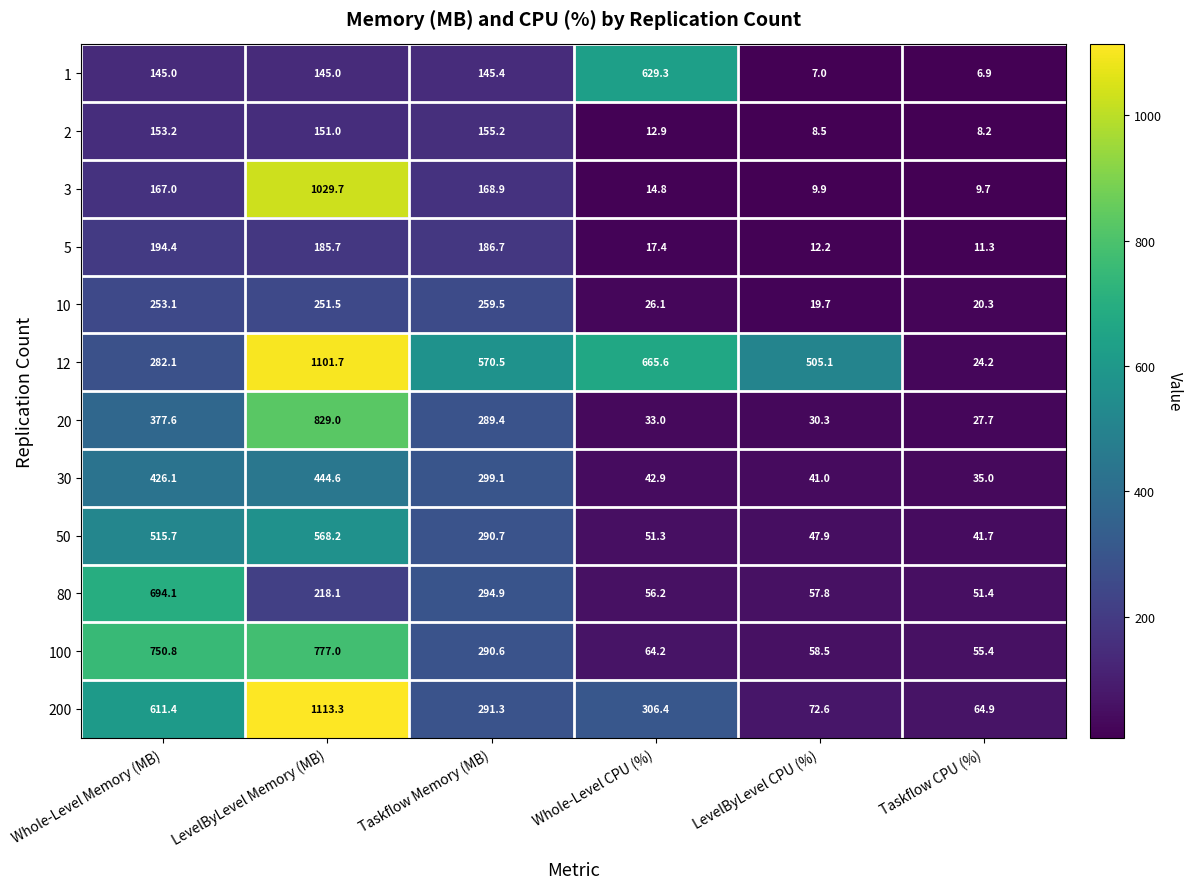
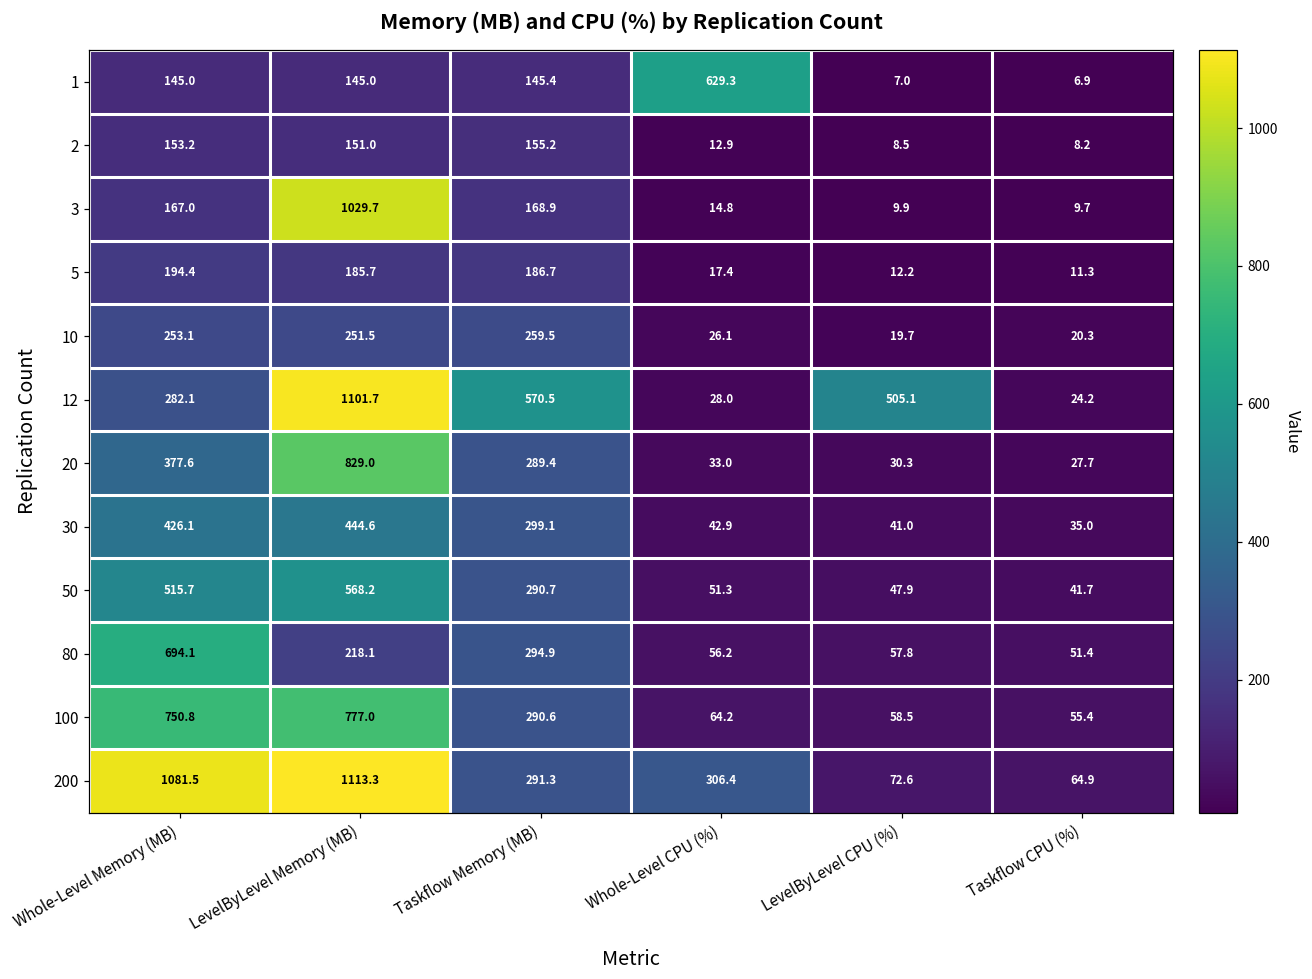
12, Whole-Level CPU (%): 665.6 -> 28.0
200, Whole-Level Memory (MB): 611.4 -> 1081.5
